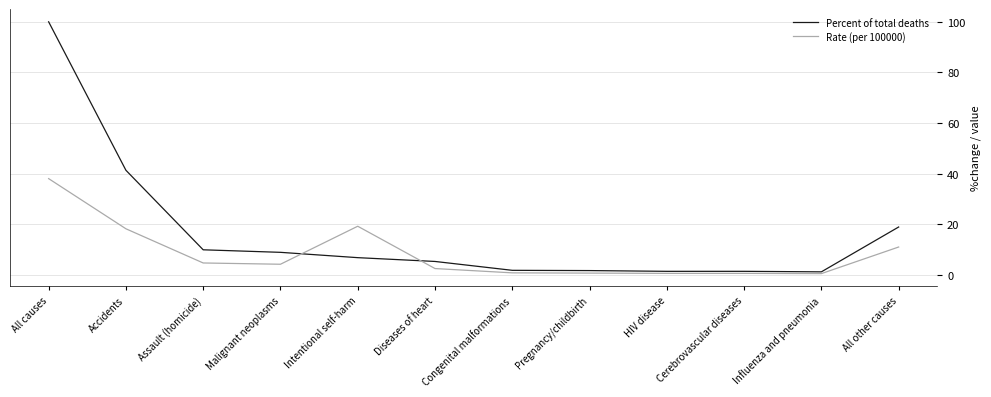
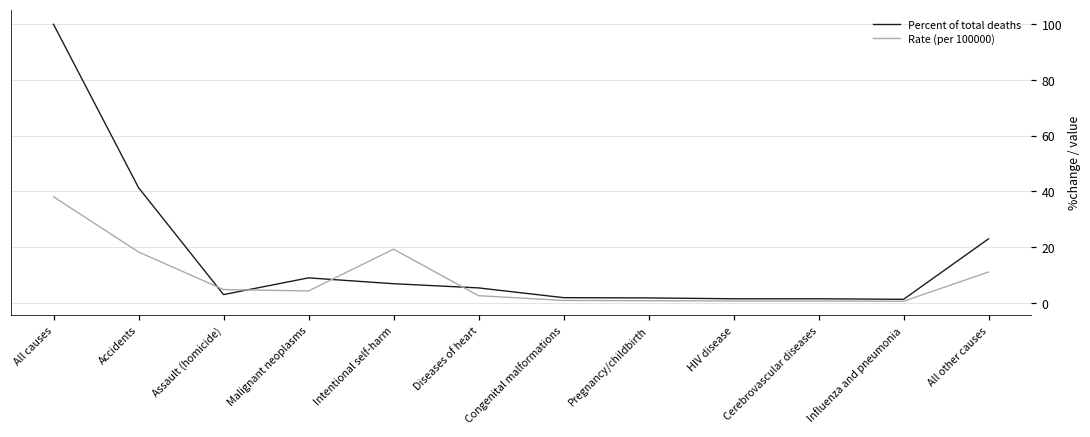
Percent of total deaths, Assault (homicide): 10 -> 3
Percent of total deaths, All other causes: 19 -> 23
